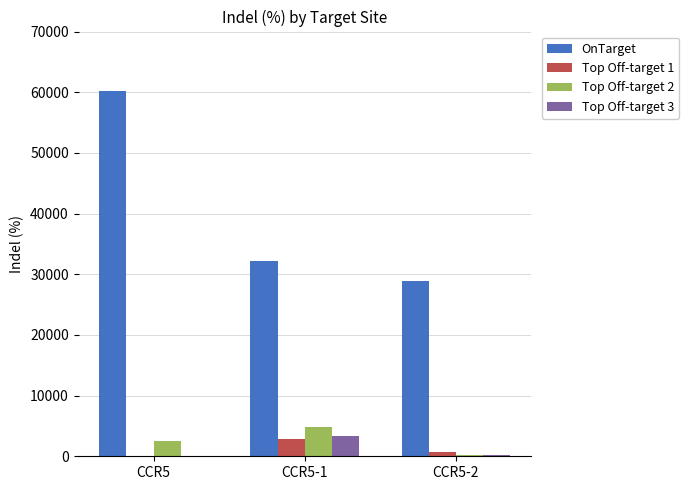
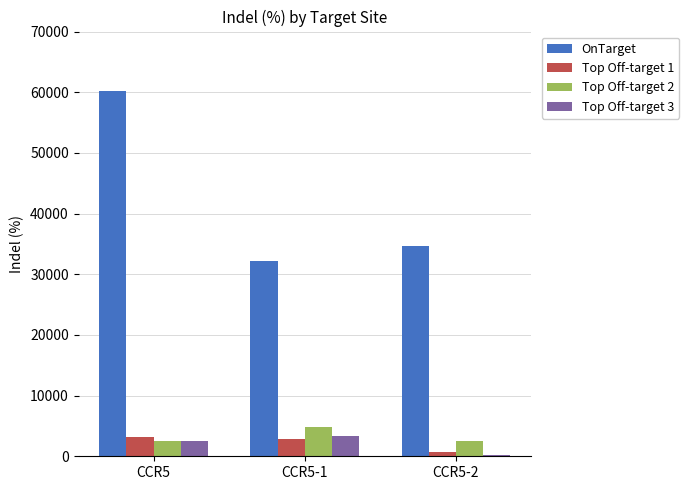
Top Off-target 1, CCR5: 0 -> 3000
Top Off-target 3, CCR5: 0 -> 3000
OnTarget, CCR5-2: 29000 -> 35000
Top Off-target 2, CCR5-2: 0 -> 3000
